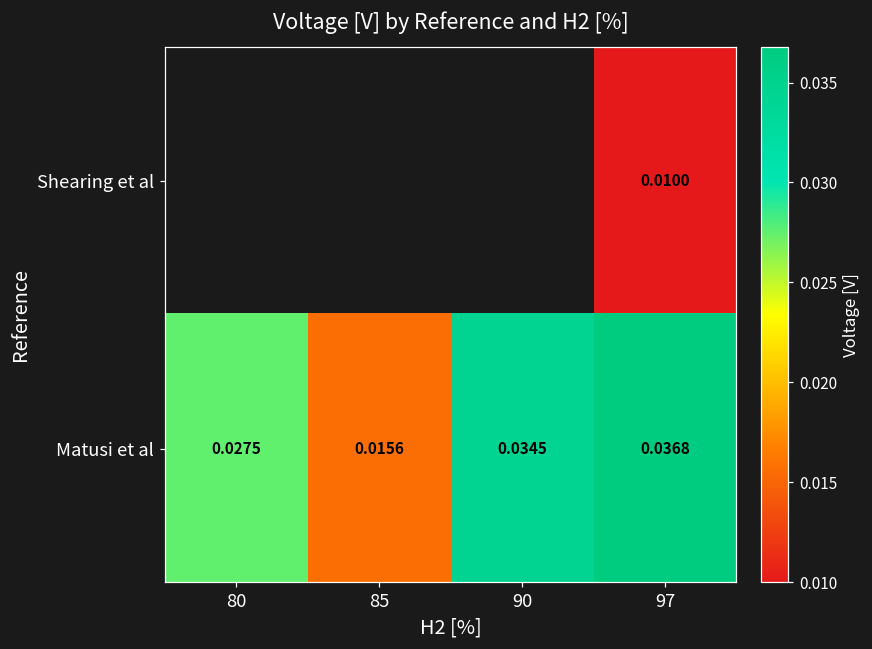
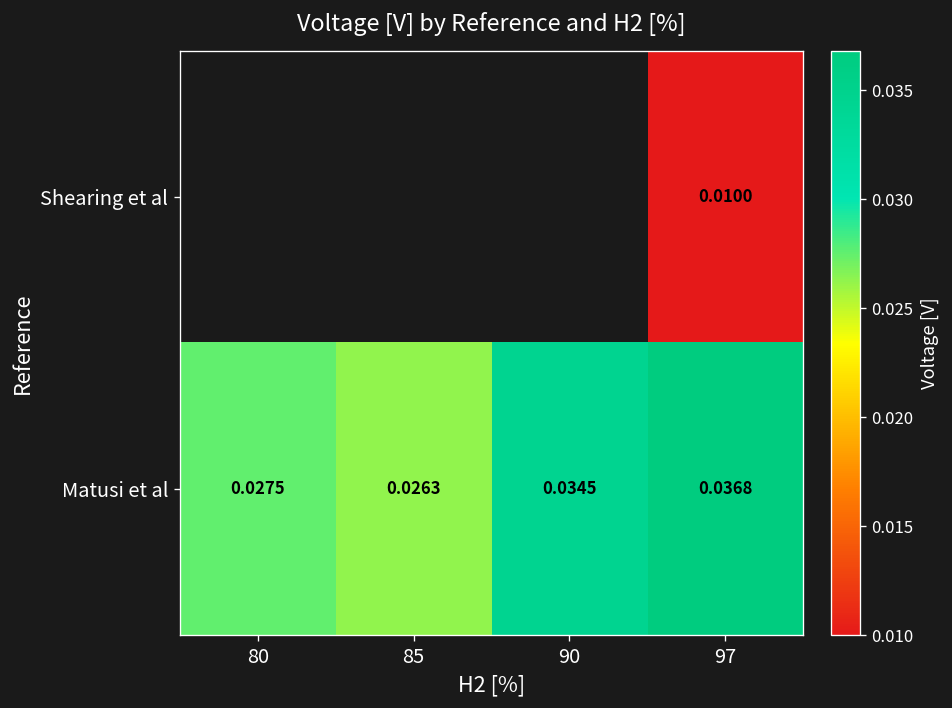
Matusi et al, 85: 0.0156 -> 0.0263
